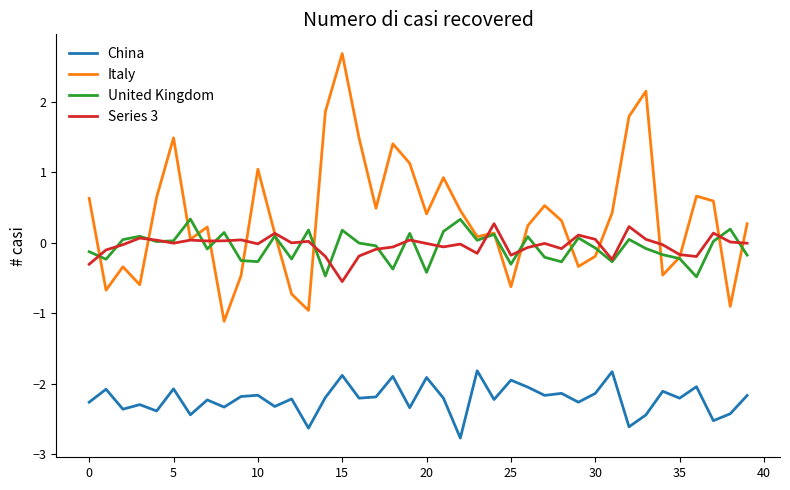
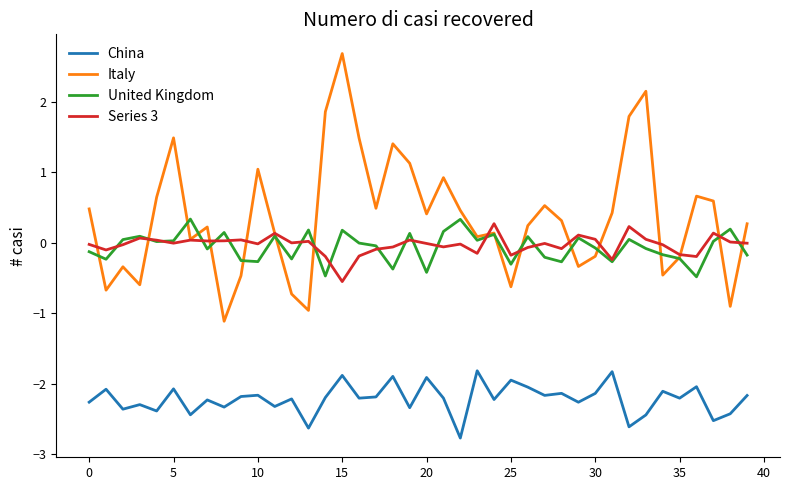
Italy, 0: 0.6 -> 0.5
Series 3, 0: -0.3 -> 0.0
